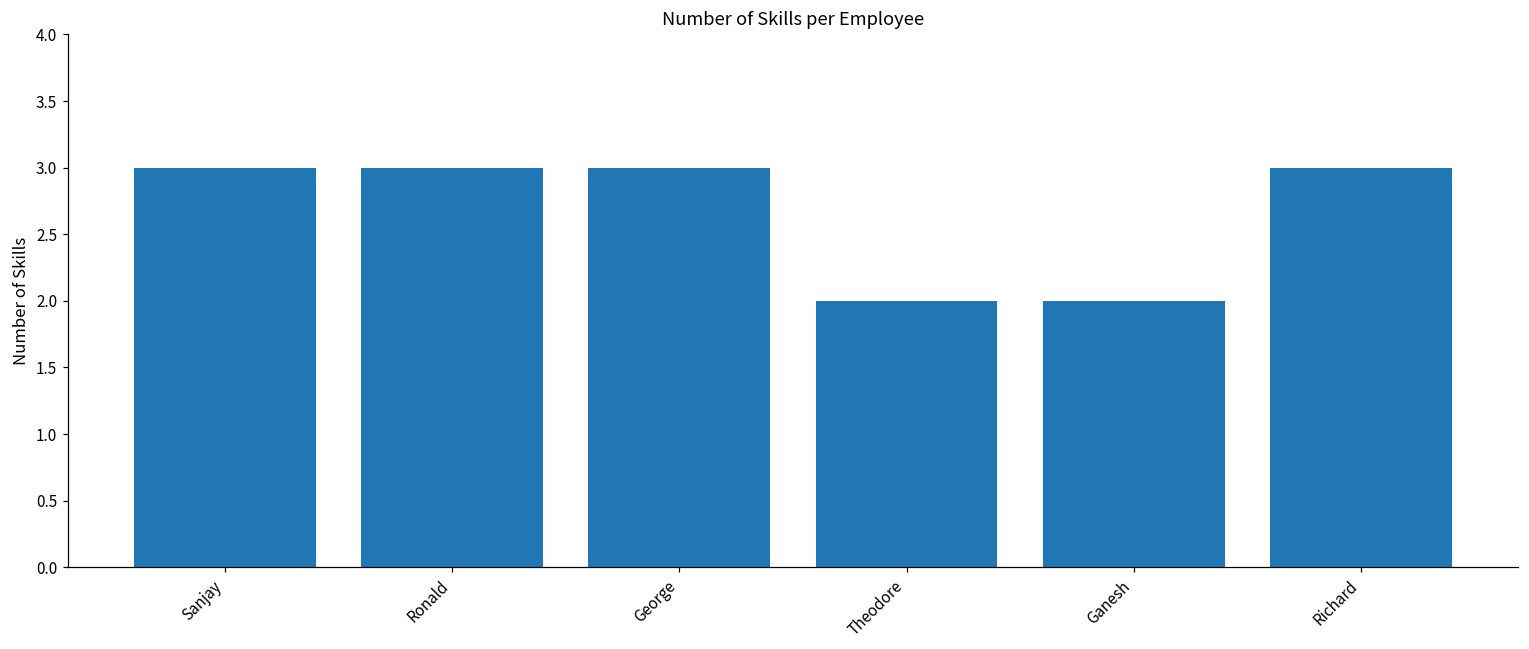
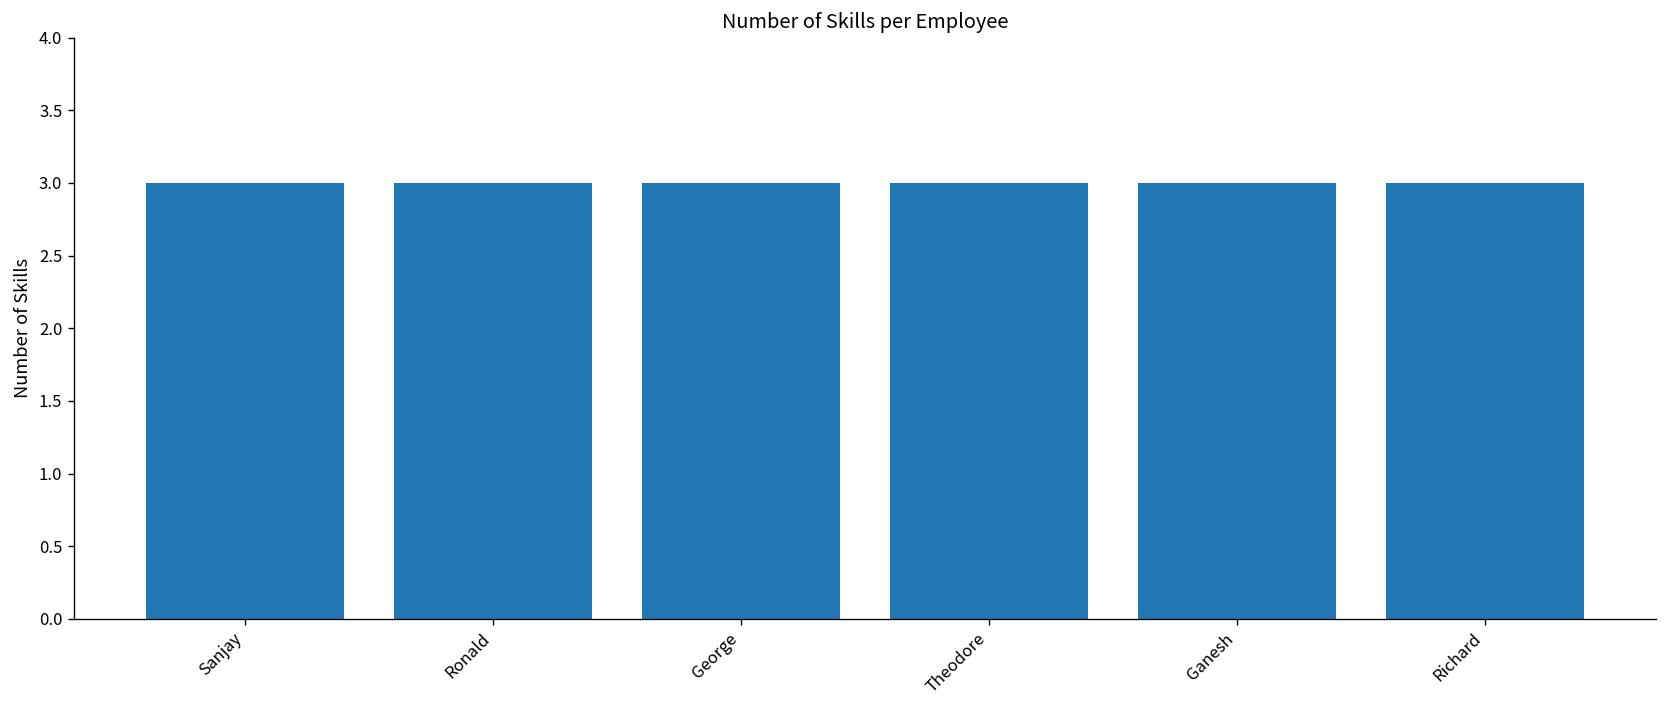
Theodore: 2 -> 3
Ganesh: 2 -> 3
